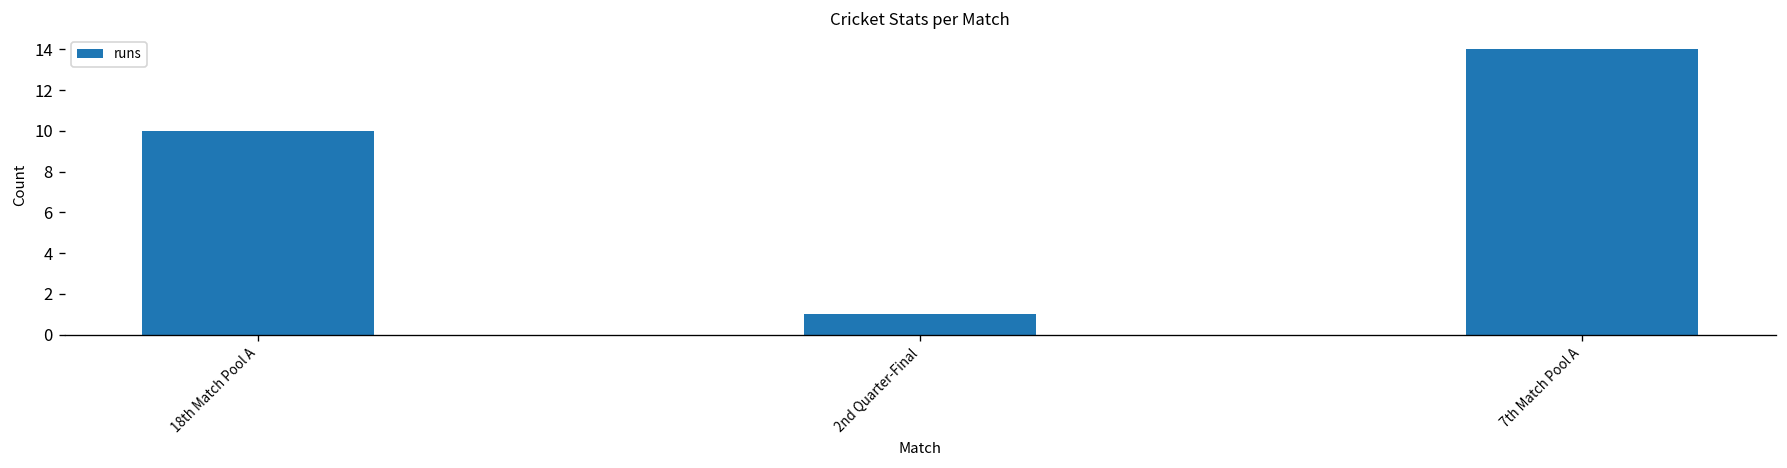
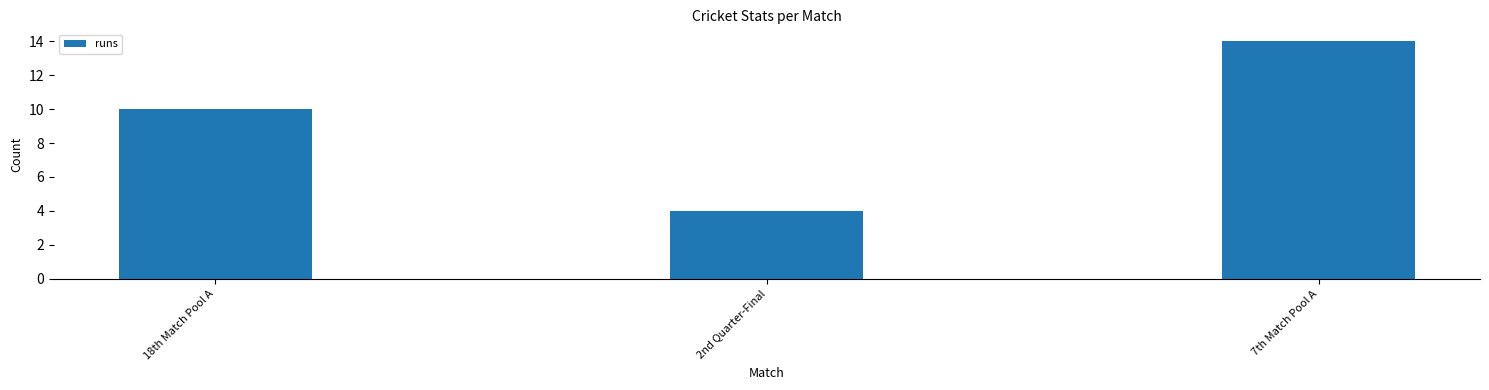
2nd Quarter-Final: 1 -> 4
